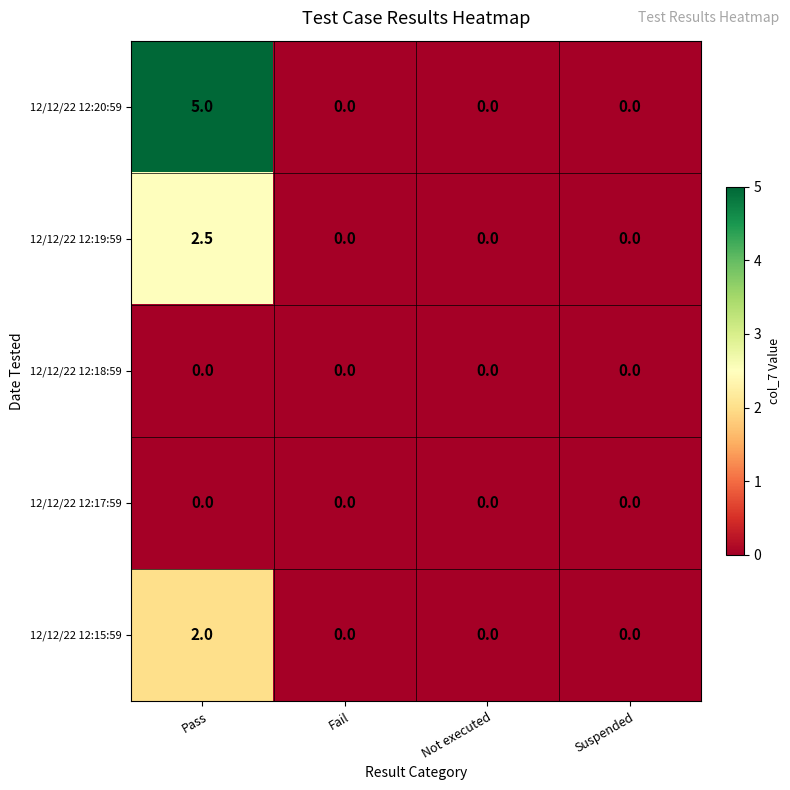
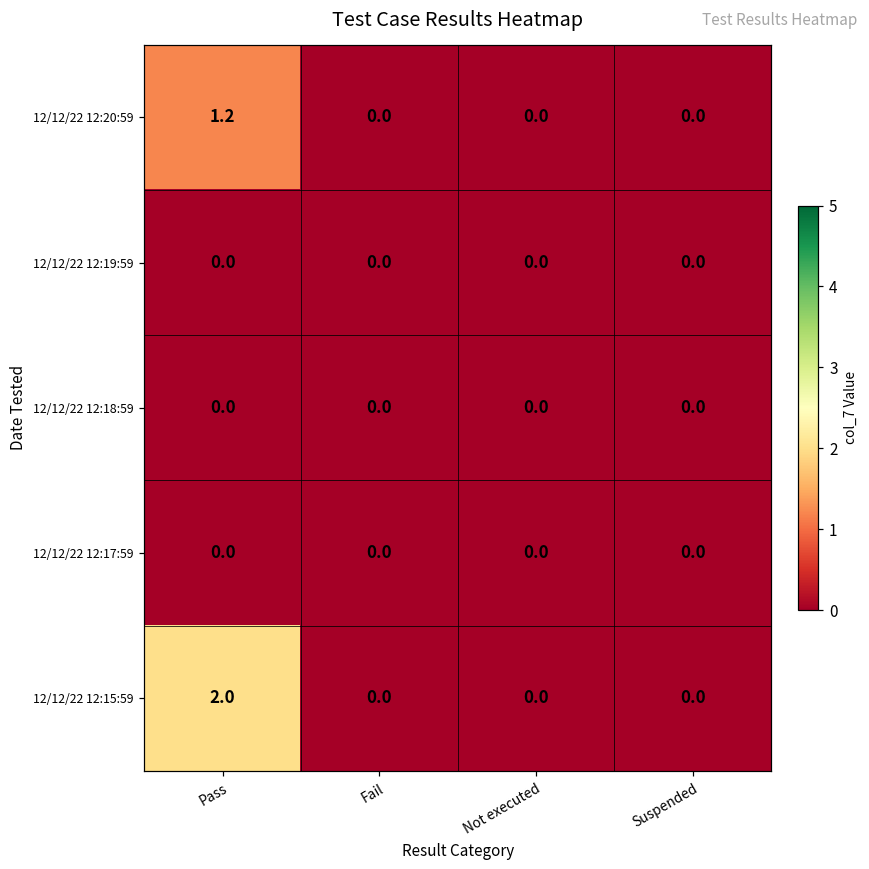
12/12/22 12:20:59, Pass: 5.0 -> 1.2
12/12/22 12:19:59, Pass: 2.5 -> 0.0
